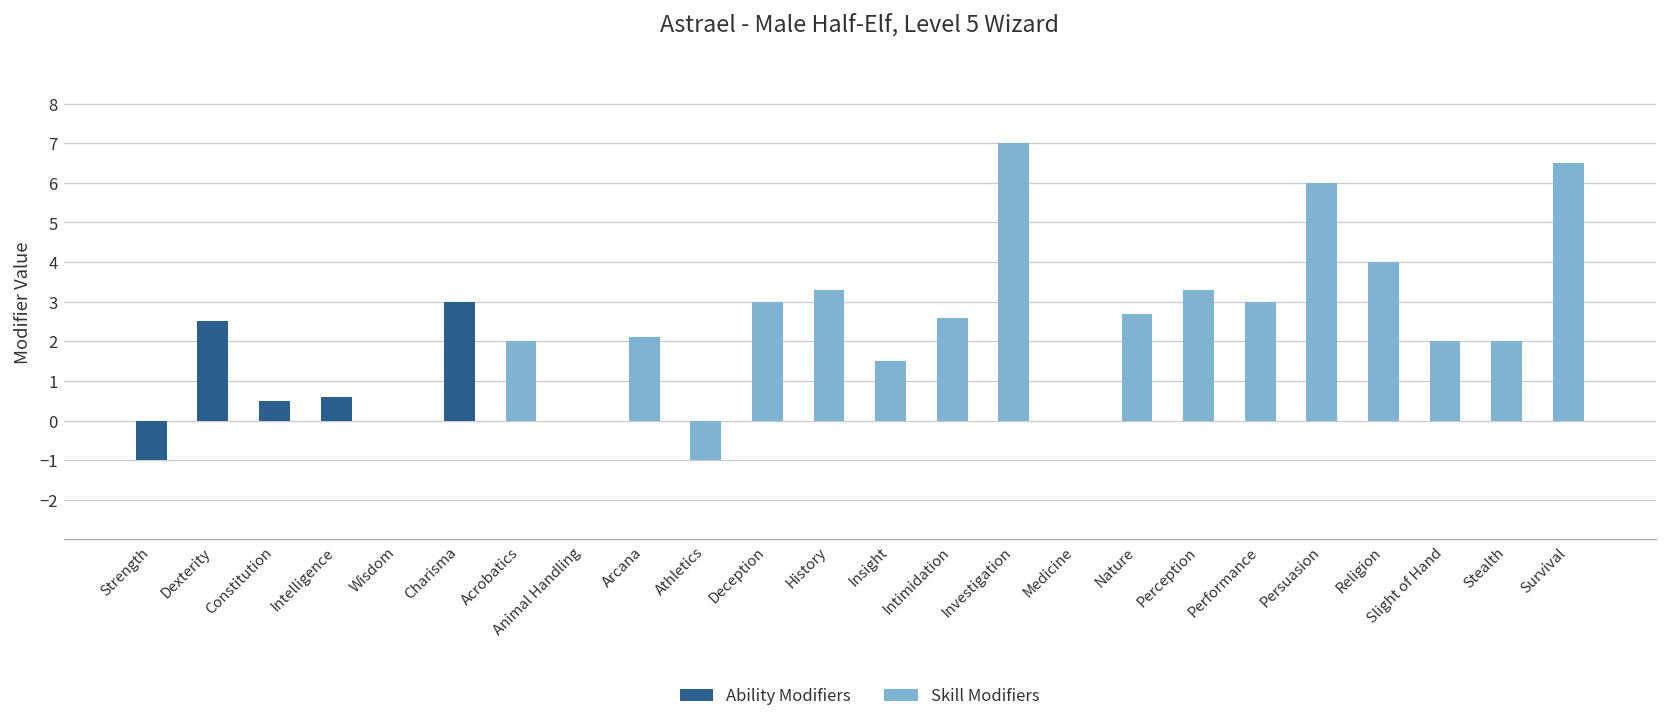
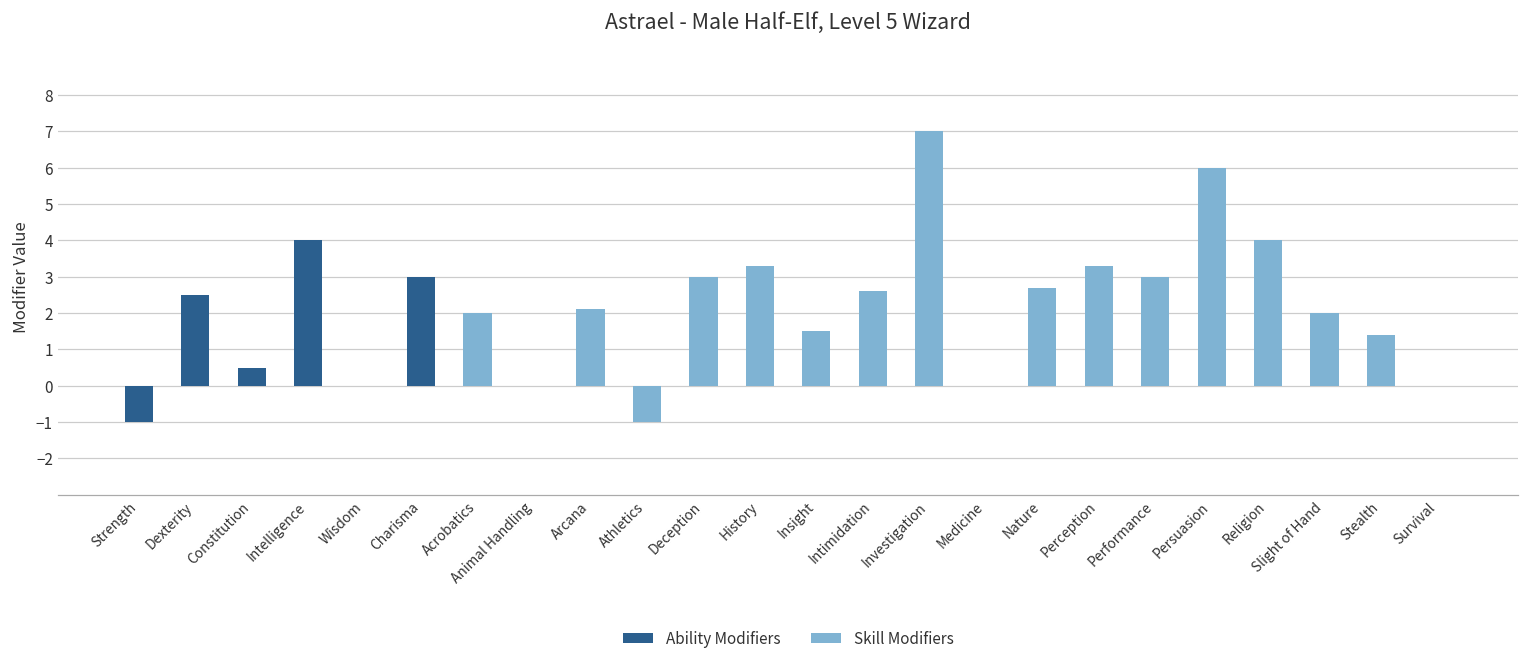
Ability Modifiers, Intelligence: 0.6 -> 4.0
Skill Modifiers, Stealth: 2.0 -> 1.4
Skill Modifiers, Survival: 6.5 -> 0.0
